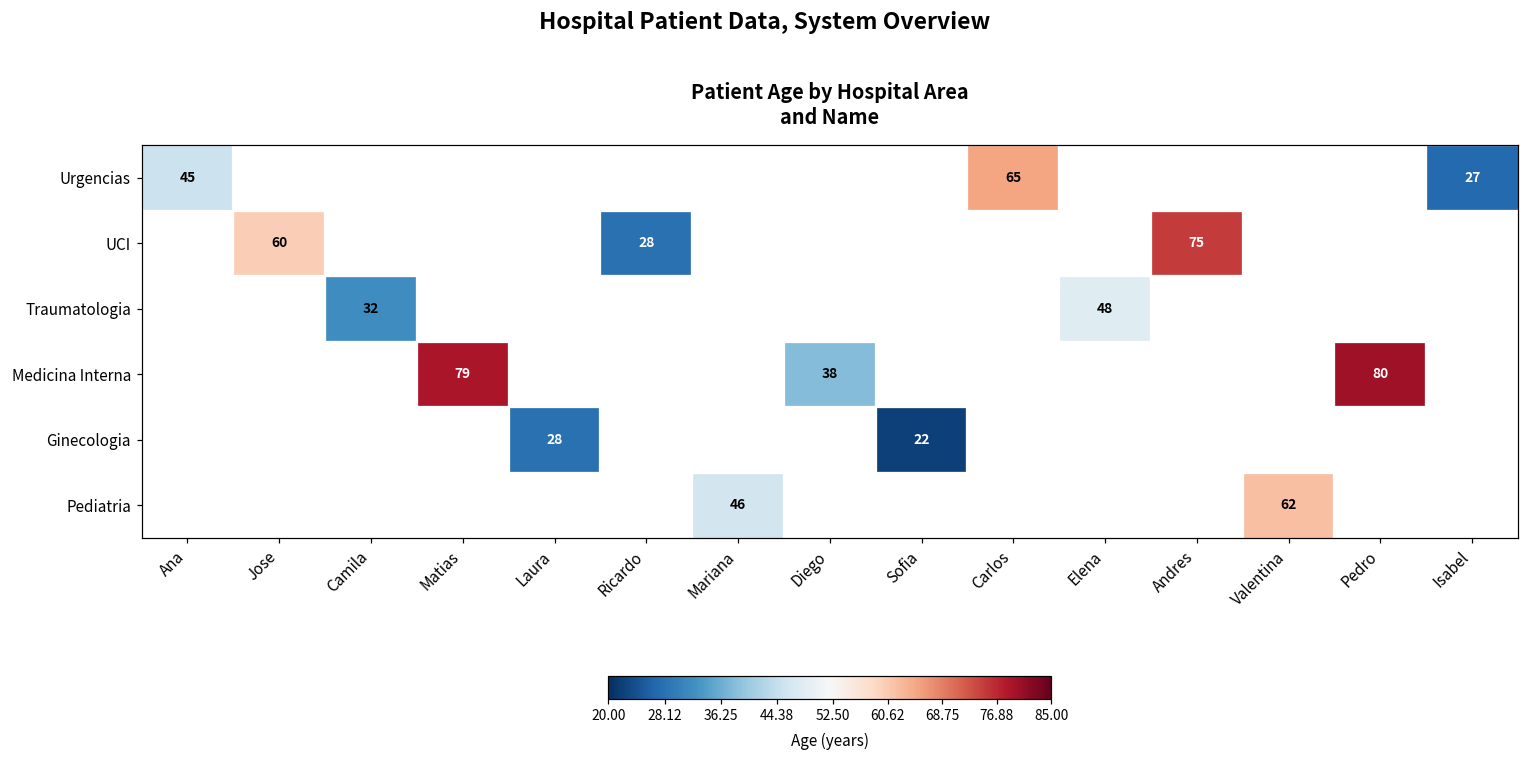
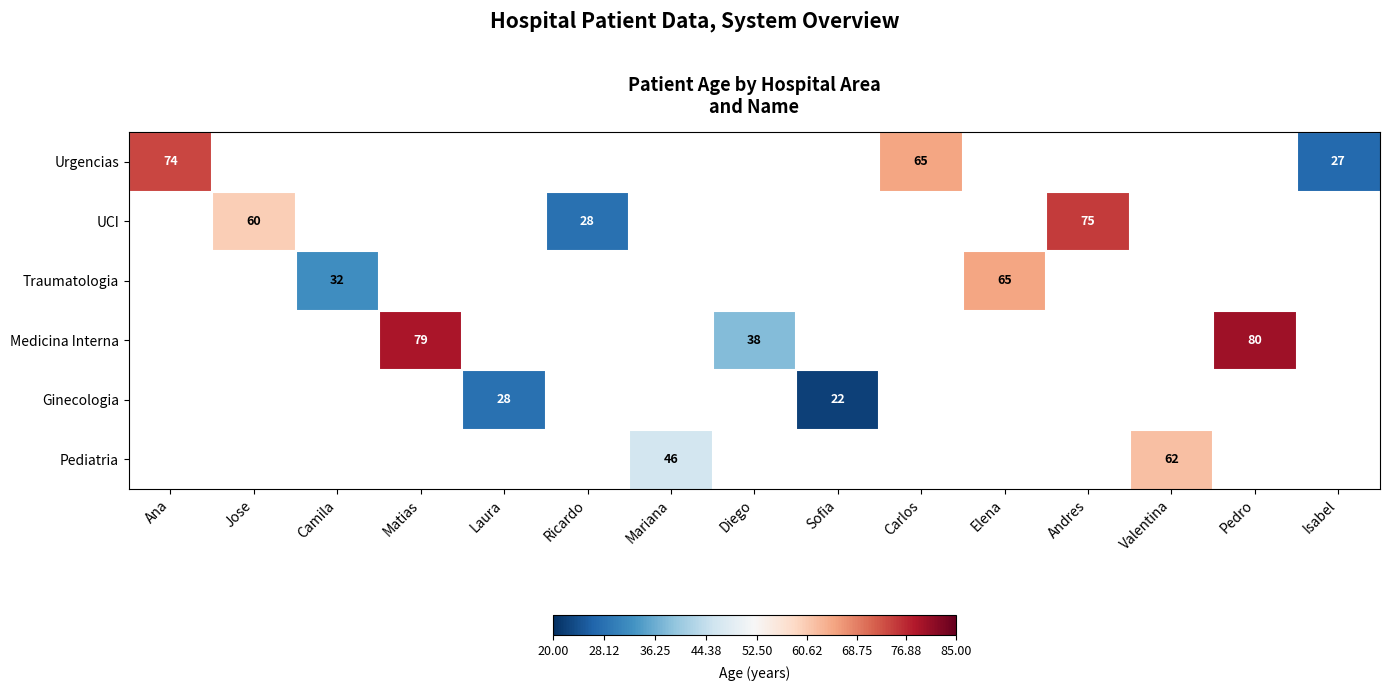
Urgencias, Ana: 45 -> 74
Traumatologia, Elena: 48 -> 65
